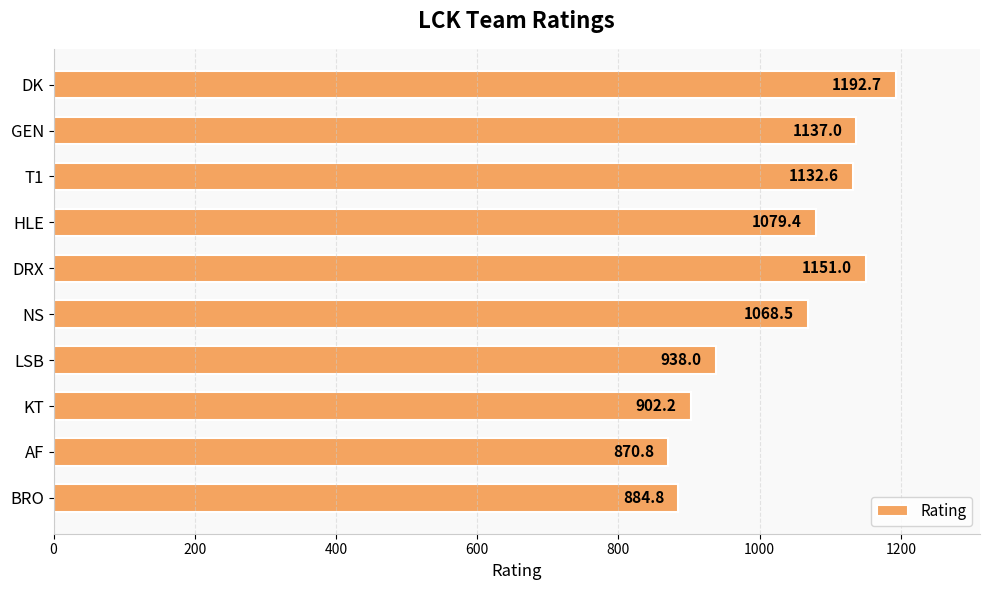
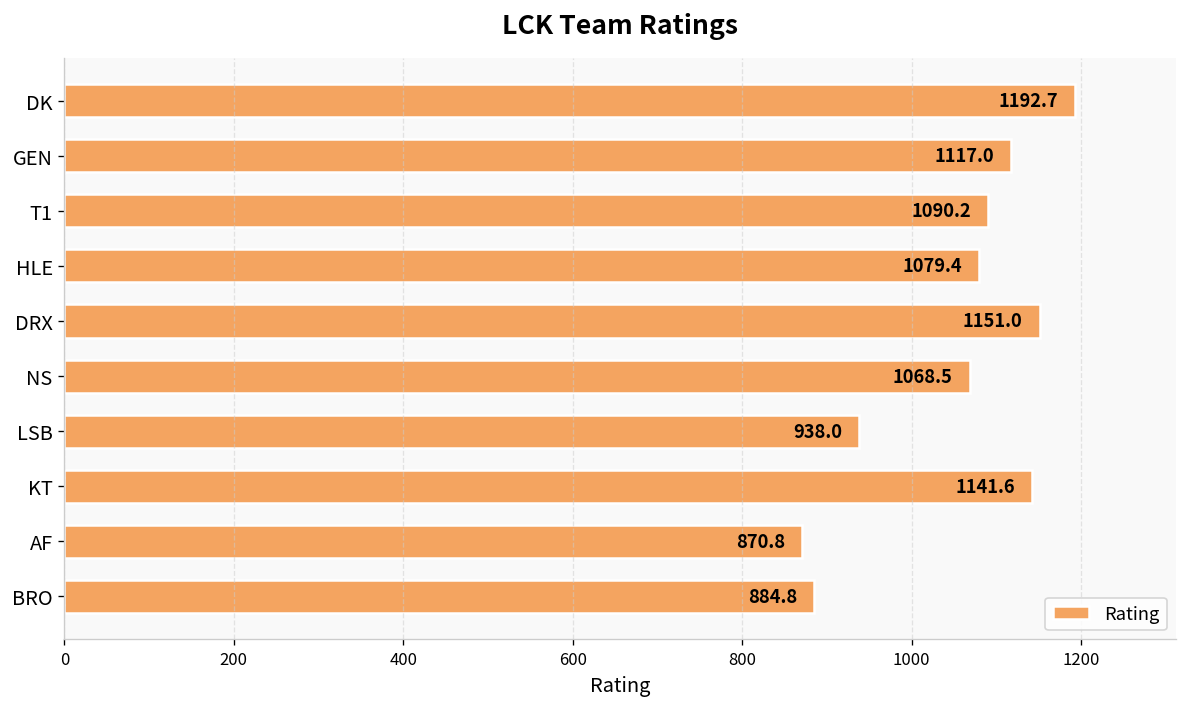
GEN: 1137.0 -> 1117.0
T1: 1132.6 -> 1090.2
KT: 902.2 -> 1141.6
